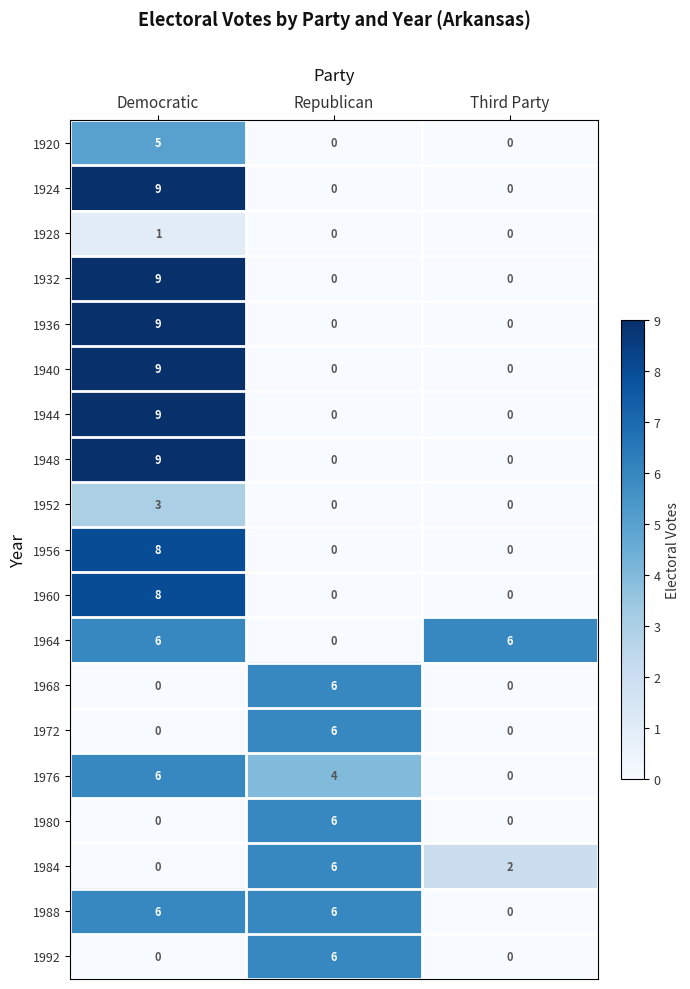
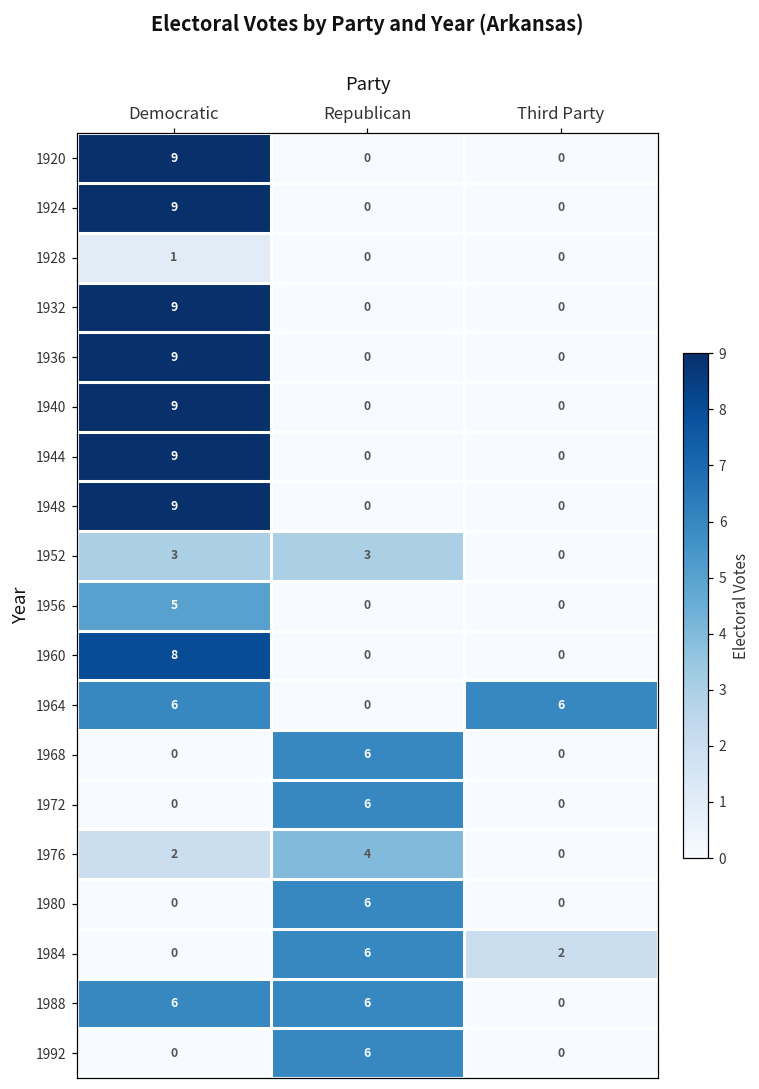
1920, Democratic: 5 -> 9
1952, Republican: 0 -> 3
1956, Democratic: 8 -> 5
1976, Democratic: 6 -> 2
